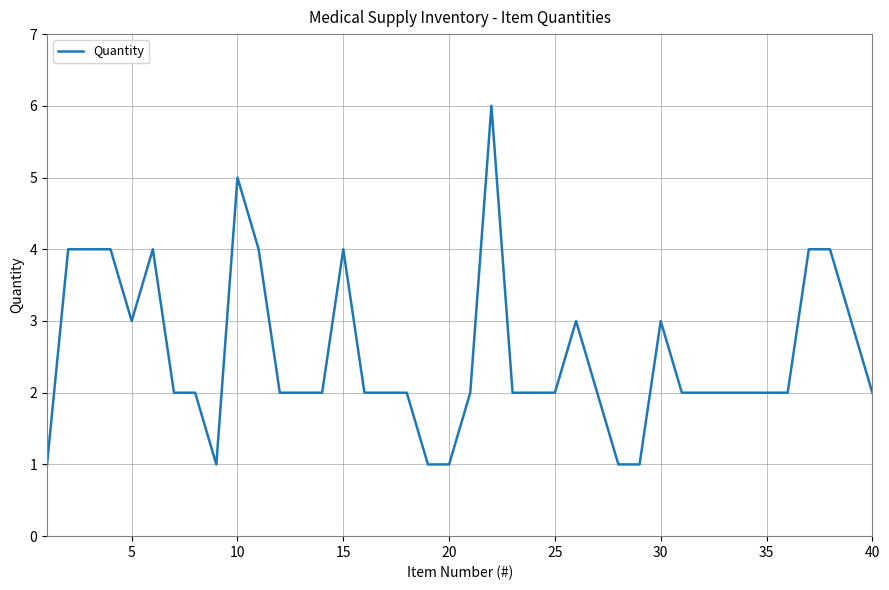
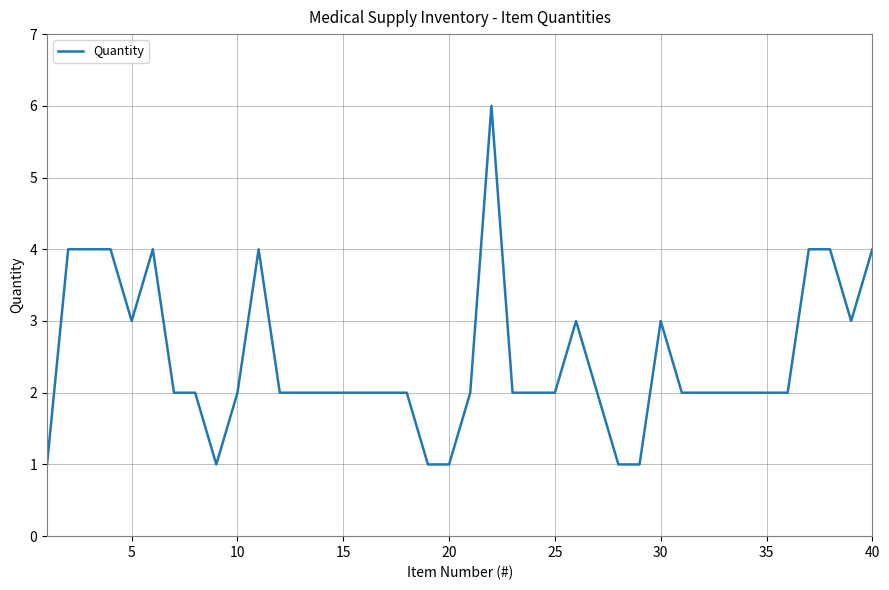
10: 5 -> 2
15: 4 -> 2
40: 2 -> 4
